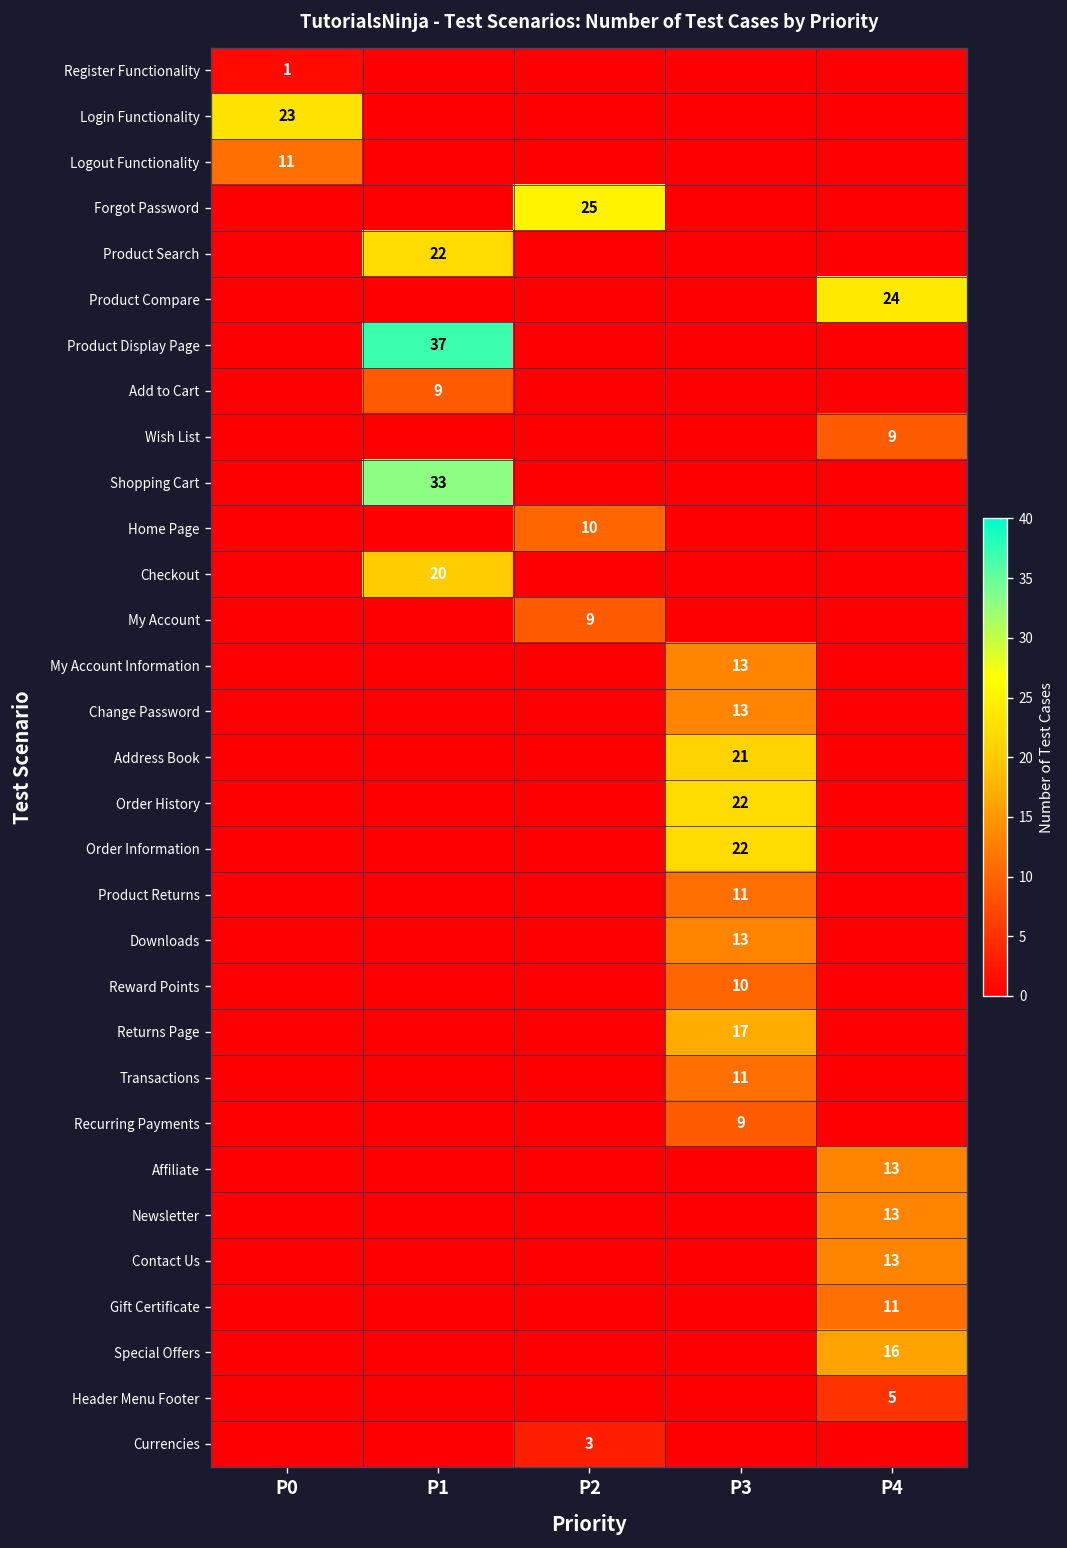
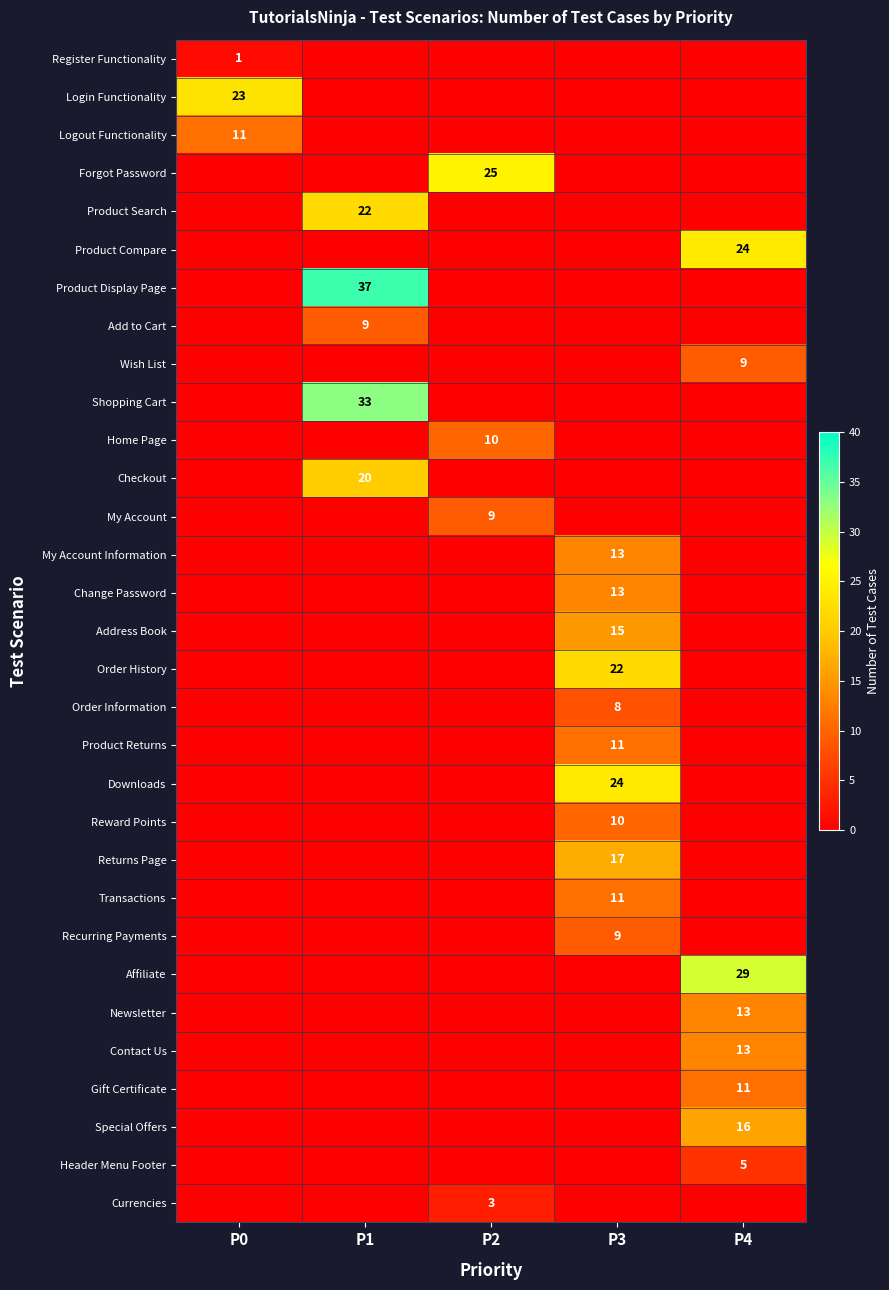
Address Book, P3: 21 -> 15
Order Information, P3: 22 -> 8
Downloads, P3: 13 -> 24
Affiliate, P4: 13 -> 29
